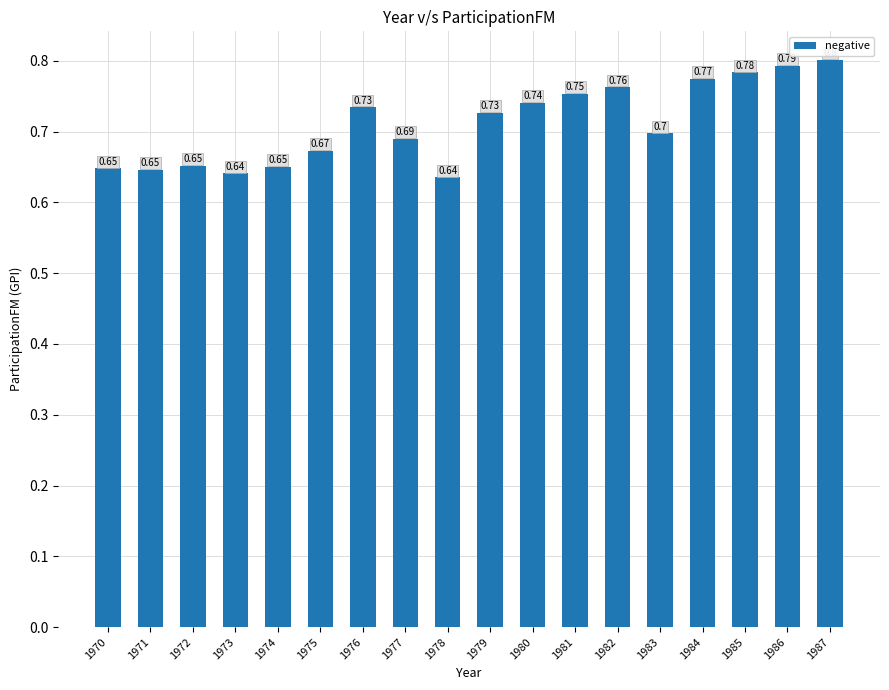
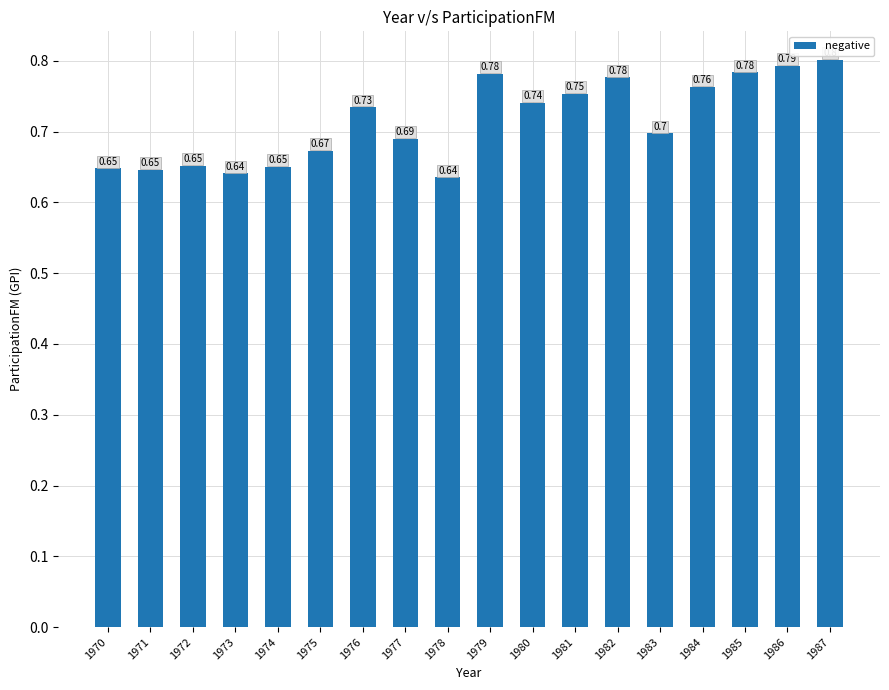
1979: 0.73 -> 0.78
1982: 0.76 -> 0.78
1984: 0.77 -> 0.76
